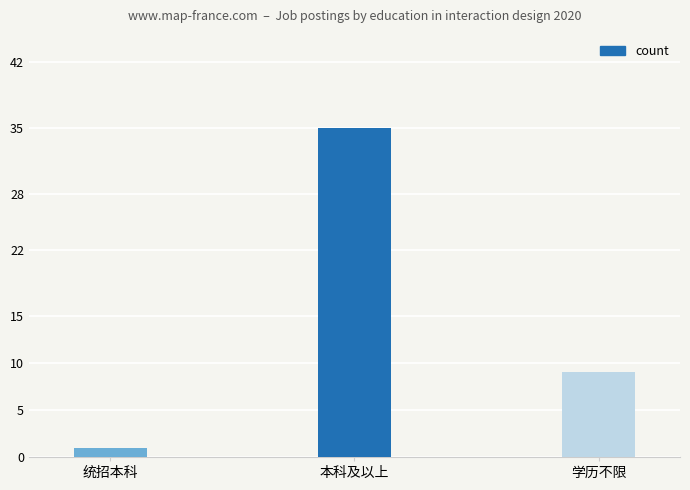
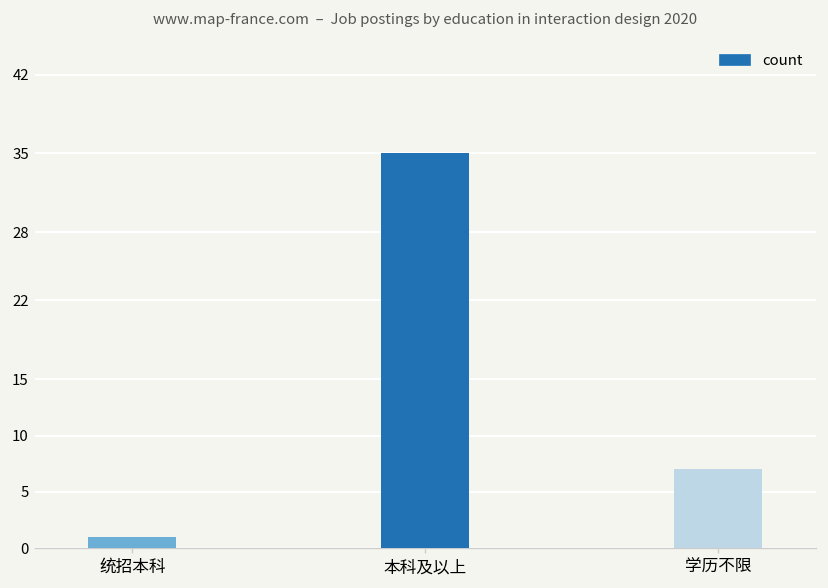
学历不限: 9 -> 7
